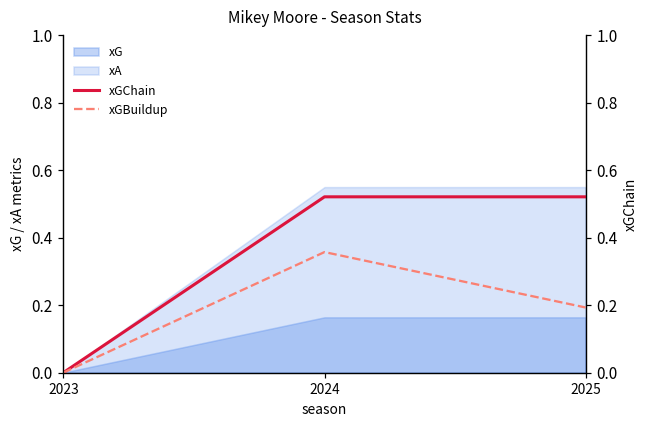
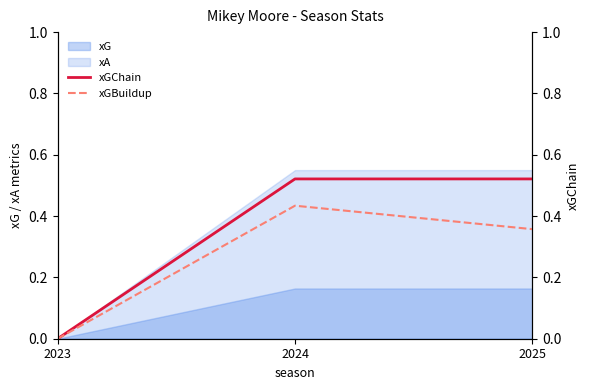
xGBuildup, 2024: 0.36 -> 0.43
xGBuildup, 2025: 0.19 -> 0.36
